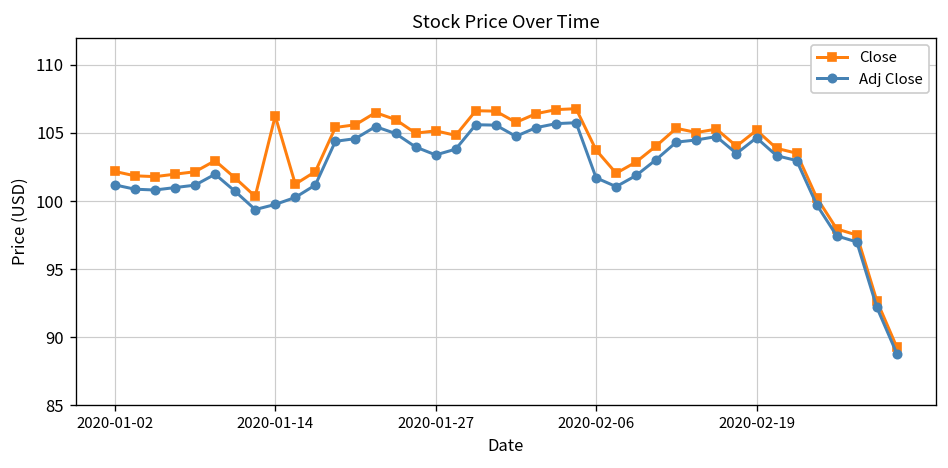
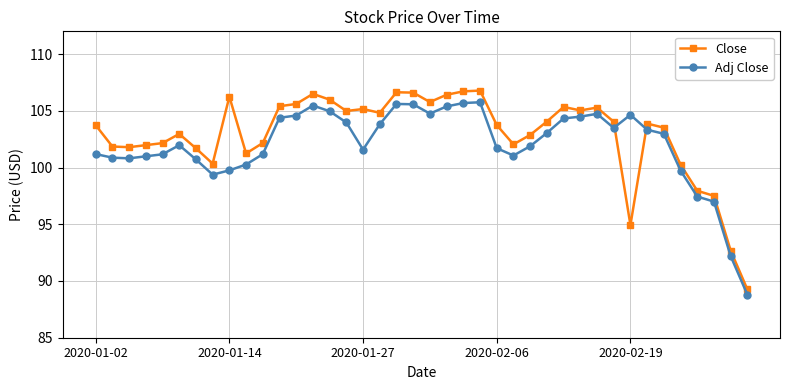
Close, 2020-01-02: 102.2 -> 103.7
Adj Close, 2020-01-27: 103.4 -> 101.6
Close, 2020-02-19: 105.2 -> 94.9
